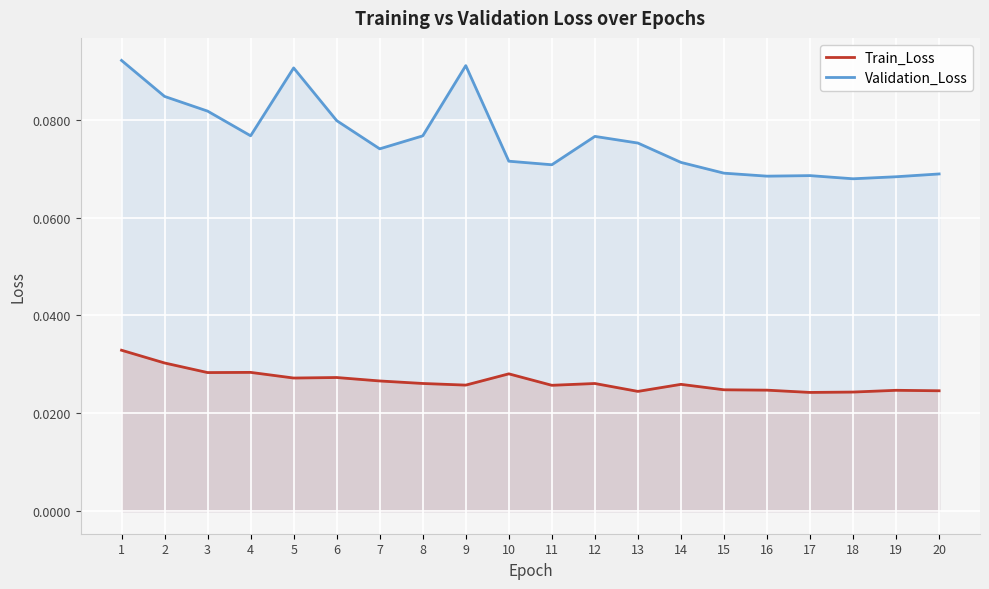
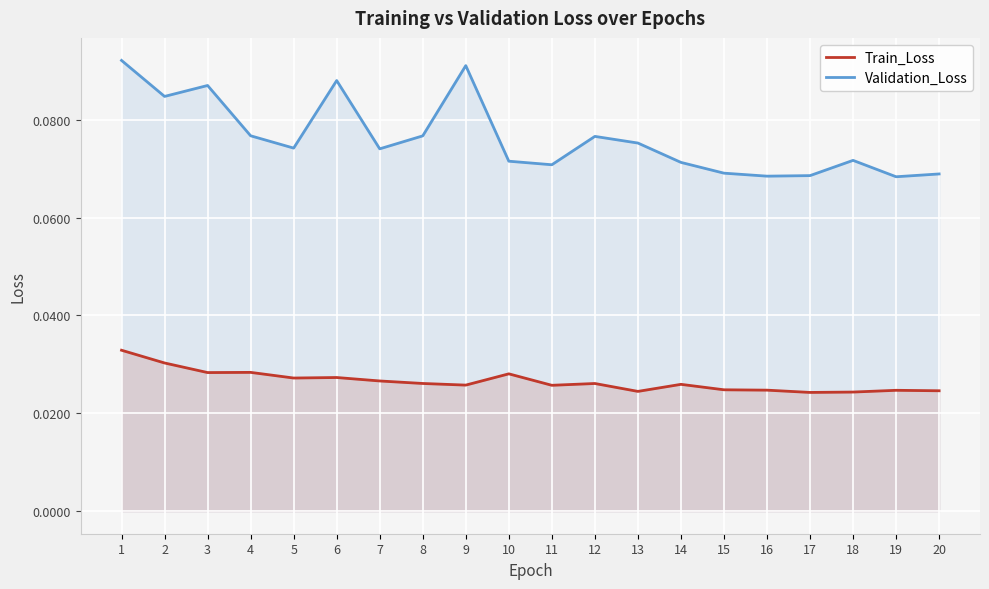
Validation_Loss, 3: 0.082 -> 0.087
Validation_Loss, 5: 0.091 -> 0.074
Validation_Loss, 6: 0.080 -> 0.088
Validation_Loss, 18: 0.068 -> 0.072
